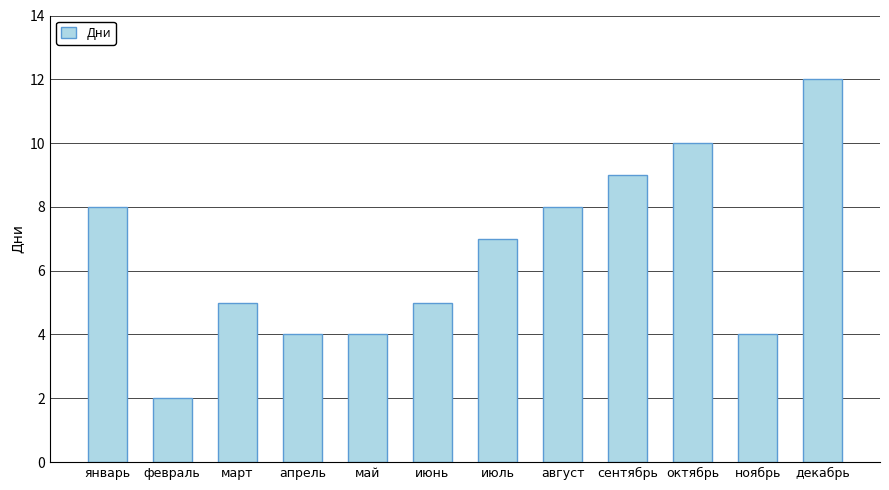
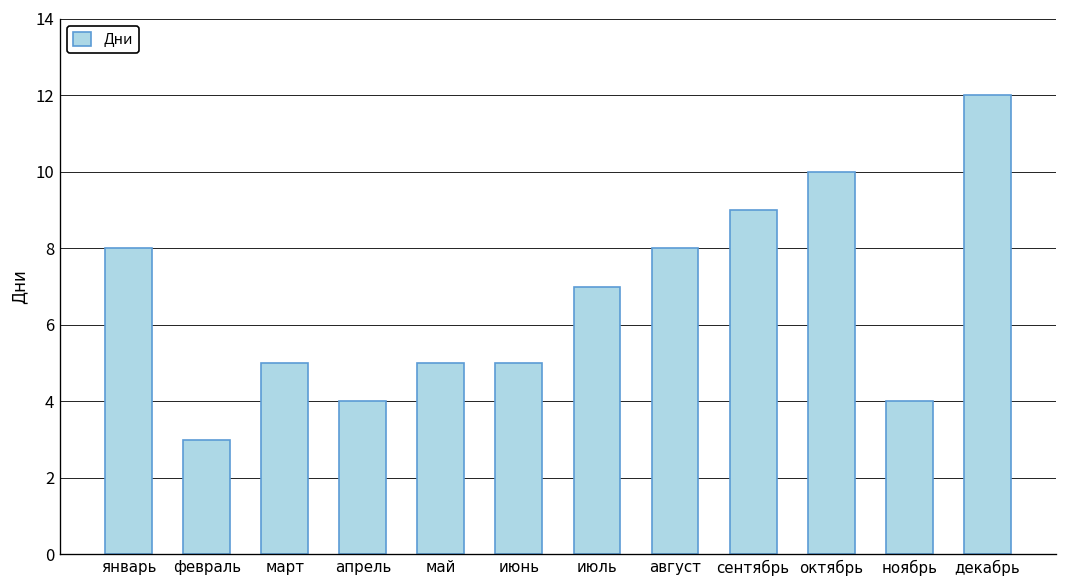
февраль: 2 -> 3
май: 4 -> 5
